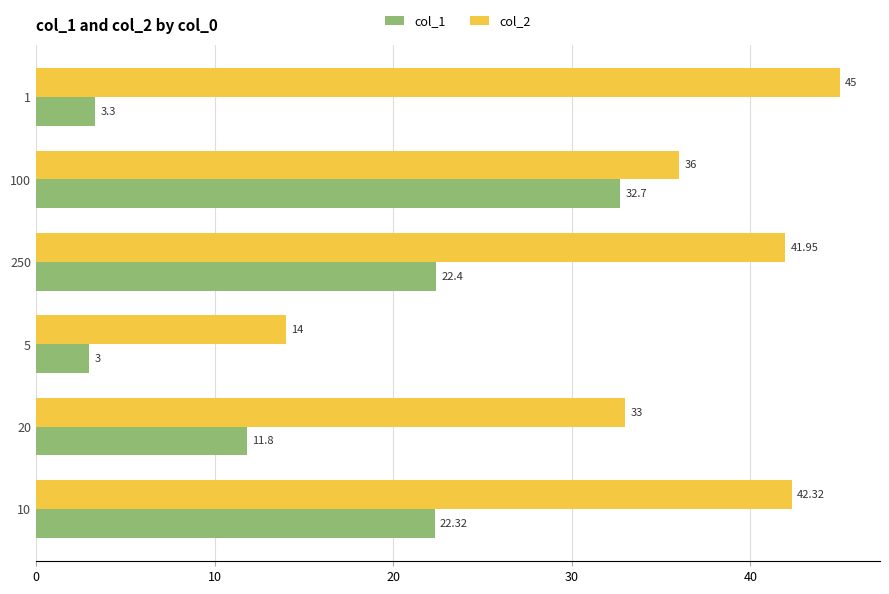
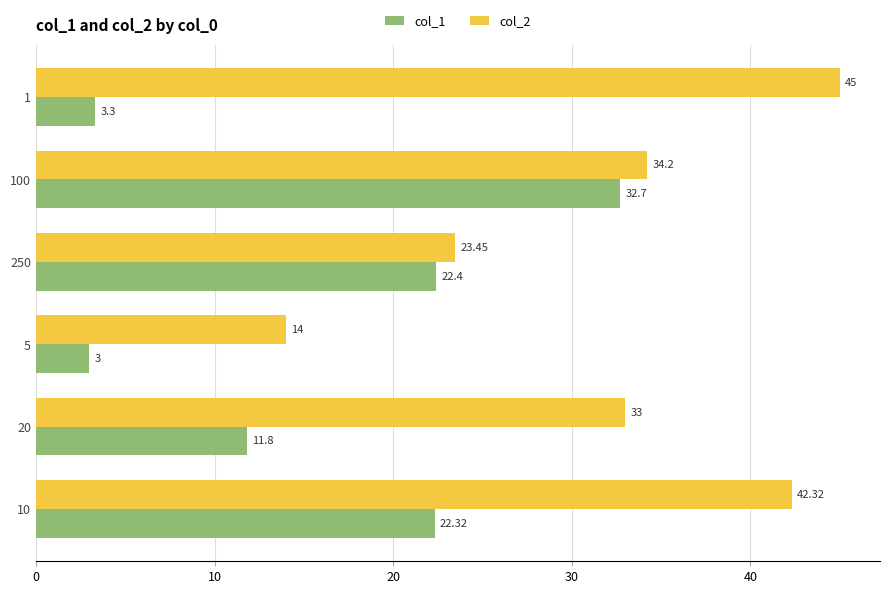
col_2, 100: 36 -> 34.2
col_2, 250: 41.95 -> 23.45
